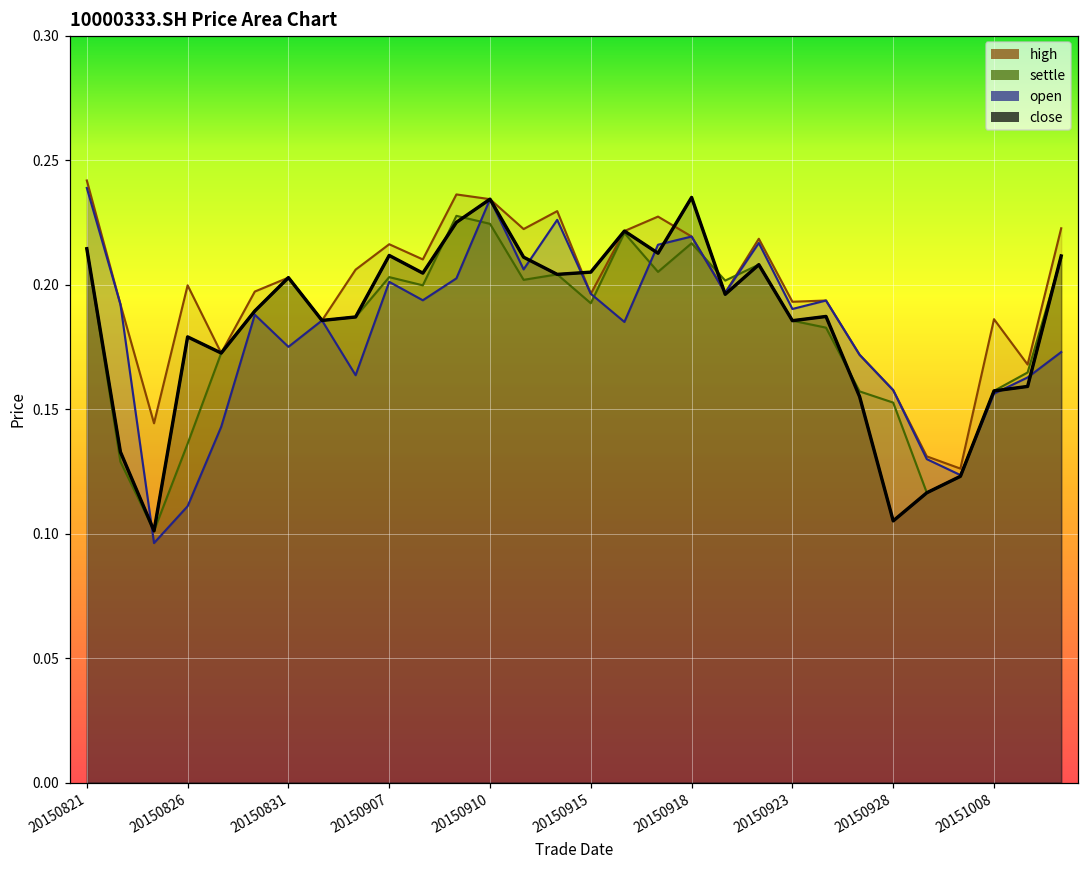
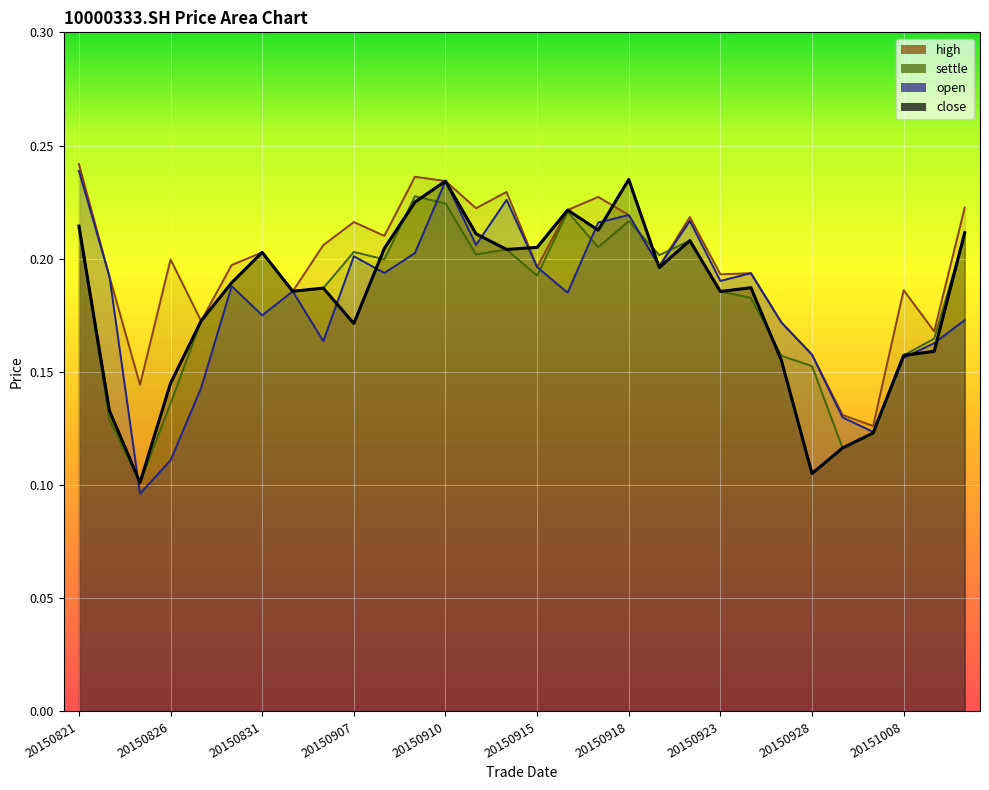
close, 20150826: 0.179 -> 0.145
close, 20150907: 0.212 -> 0.171
